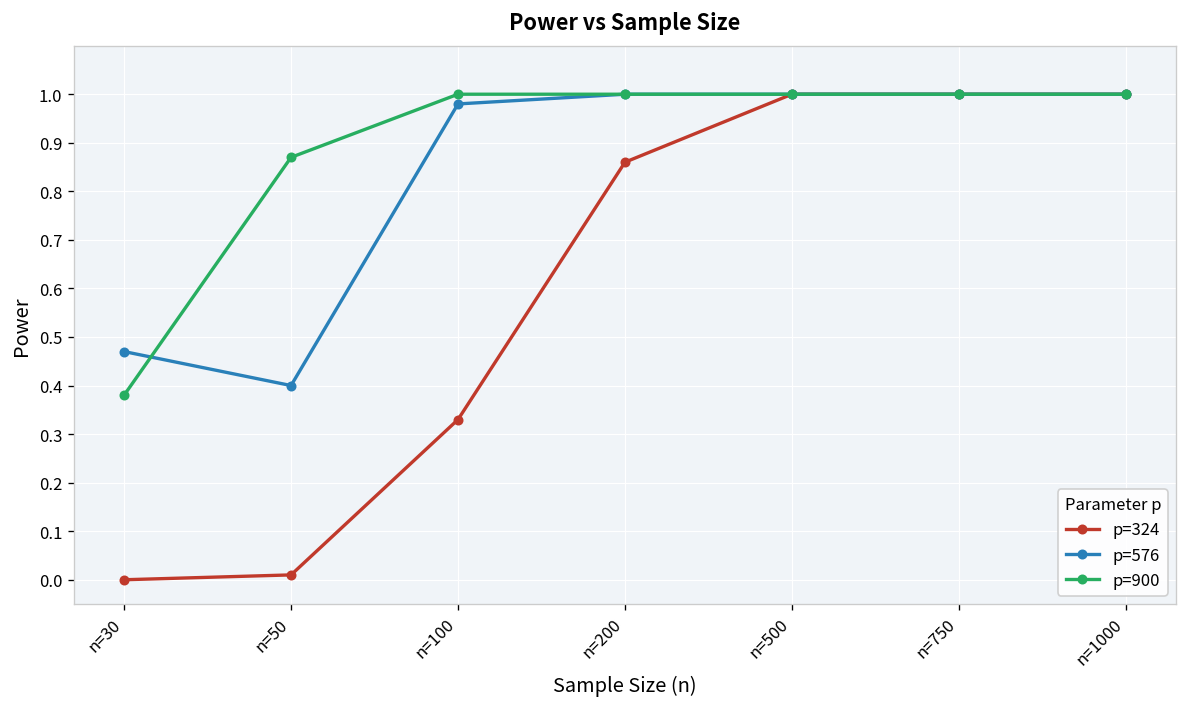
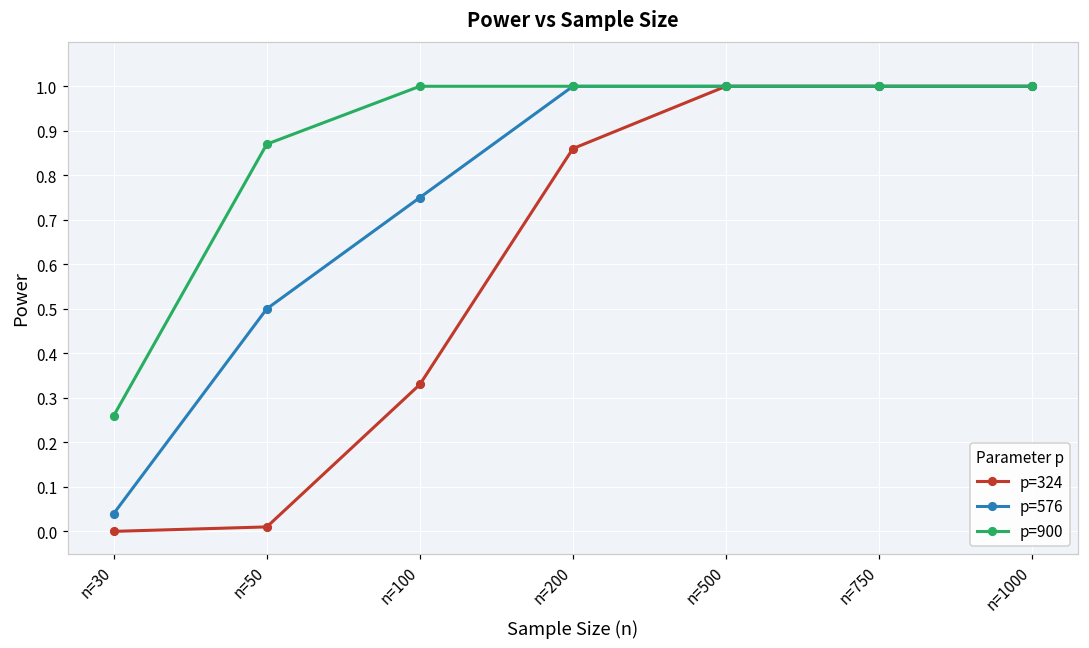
p=576, n=30: 0.47 -> 0.04
p=900, n=30: 0.38 -> 0.26
p=576, n=50: 0.4 -> 0.5
p=576, n=100: 0.98 -> 0.75
